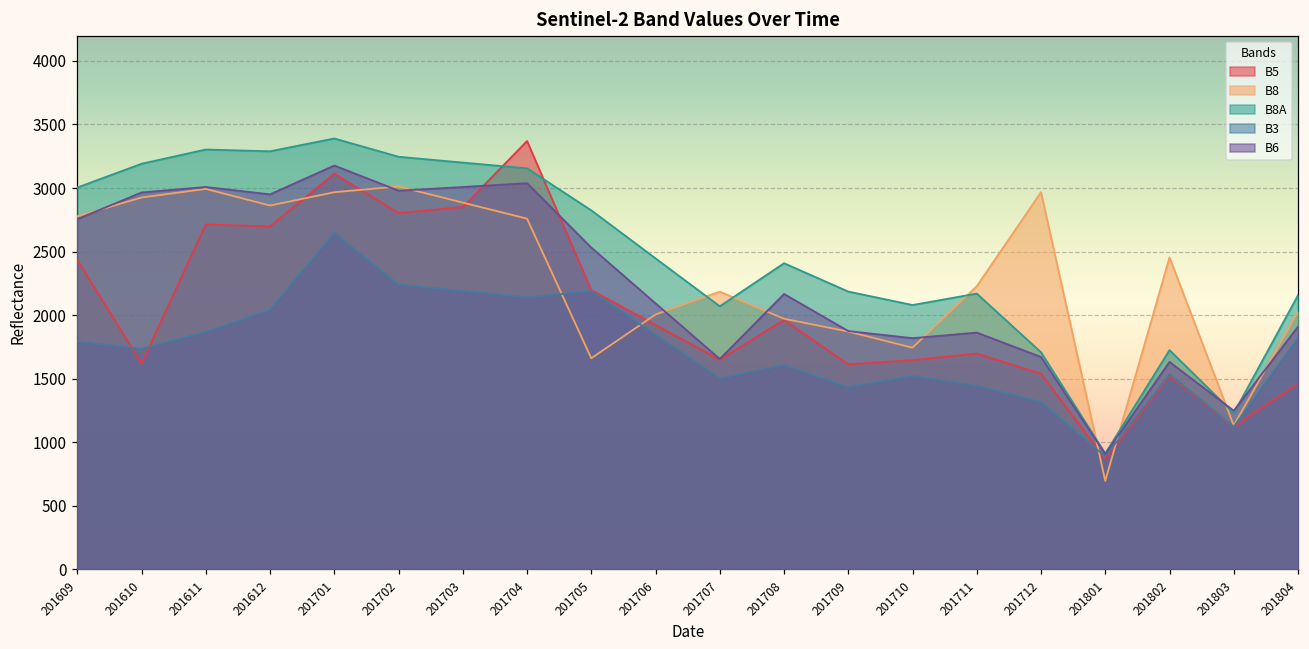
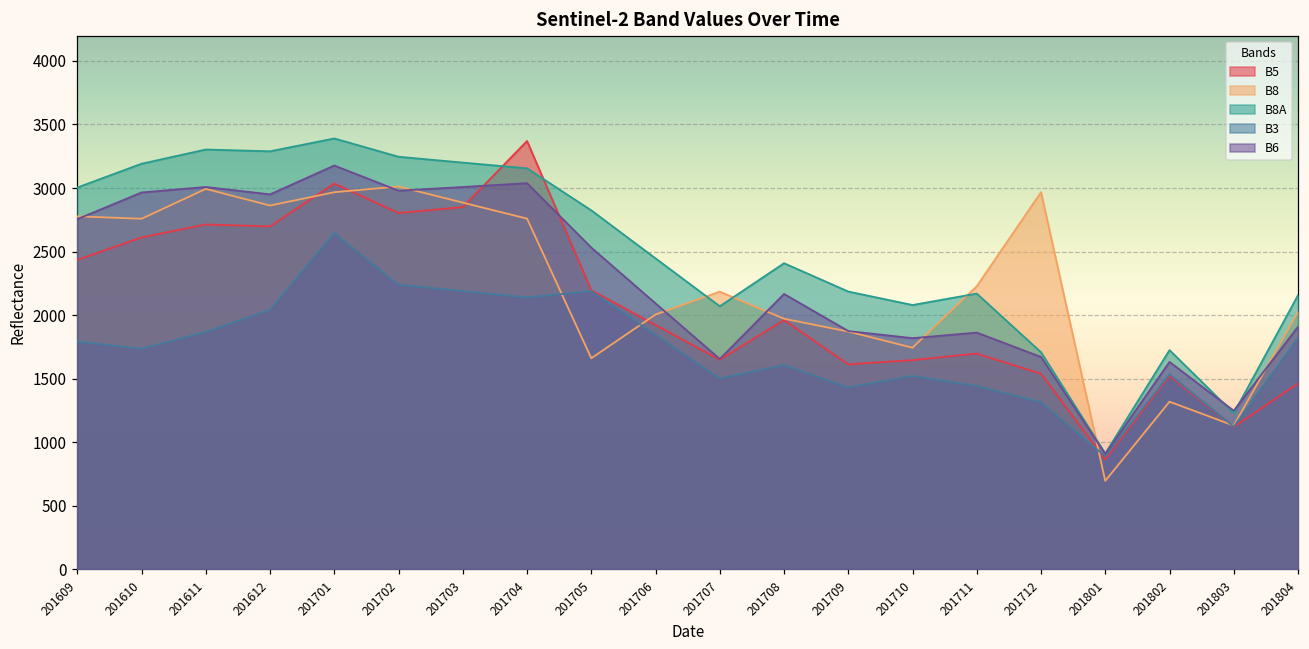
B5, 201610: 1620 -> 2610
B8, 201610: 2930 -> 2760
B5, 201701: 3110 -> 3040
B8, 201802: 2450 -> 1320
